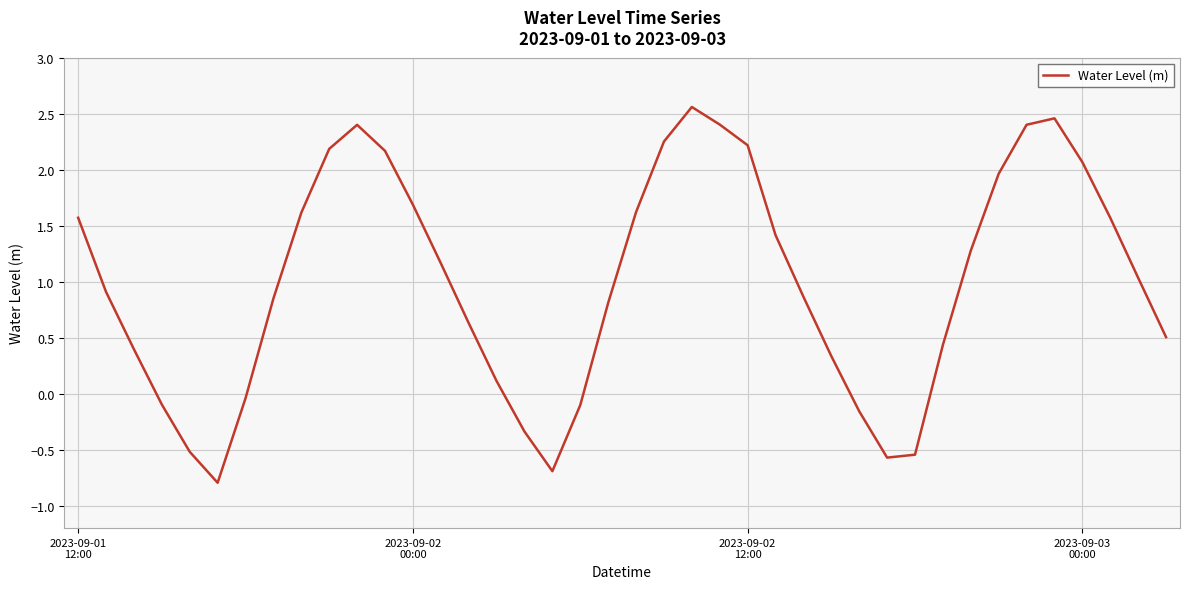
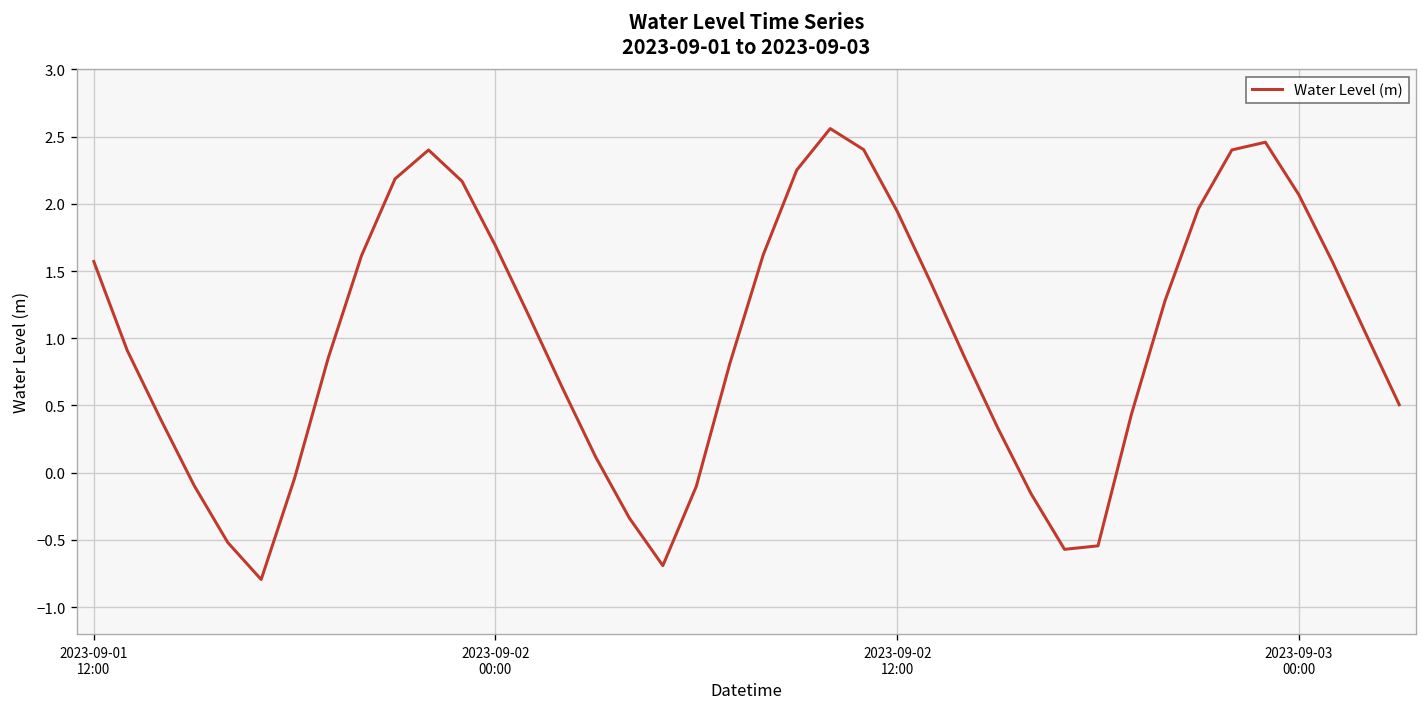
2023-09-02 12:00: 2.22 -> 1.95
